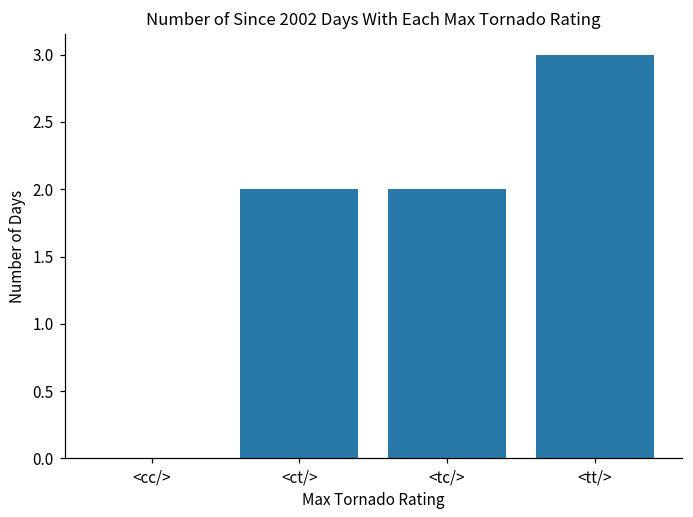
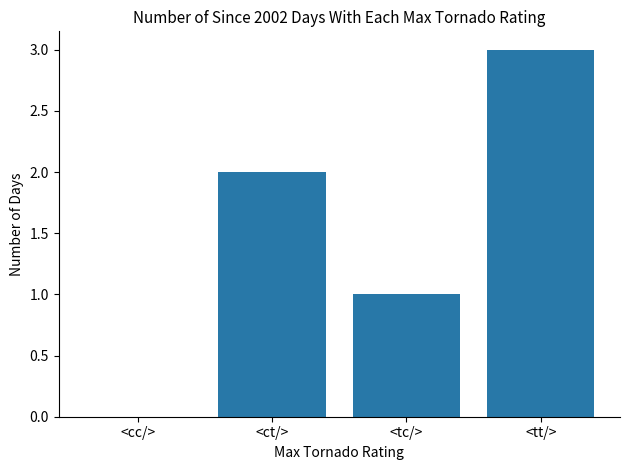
<tc/>: 2 -> 1
